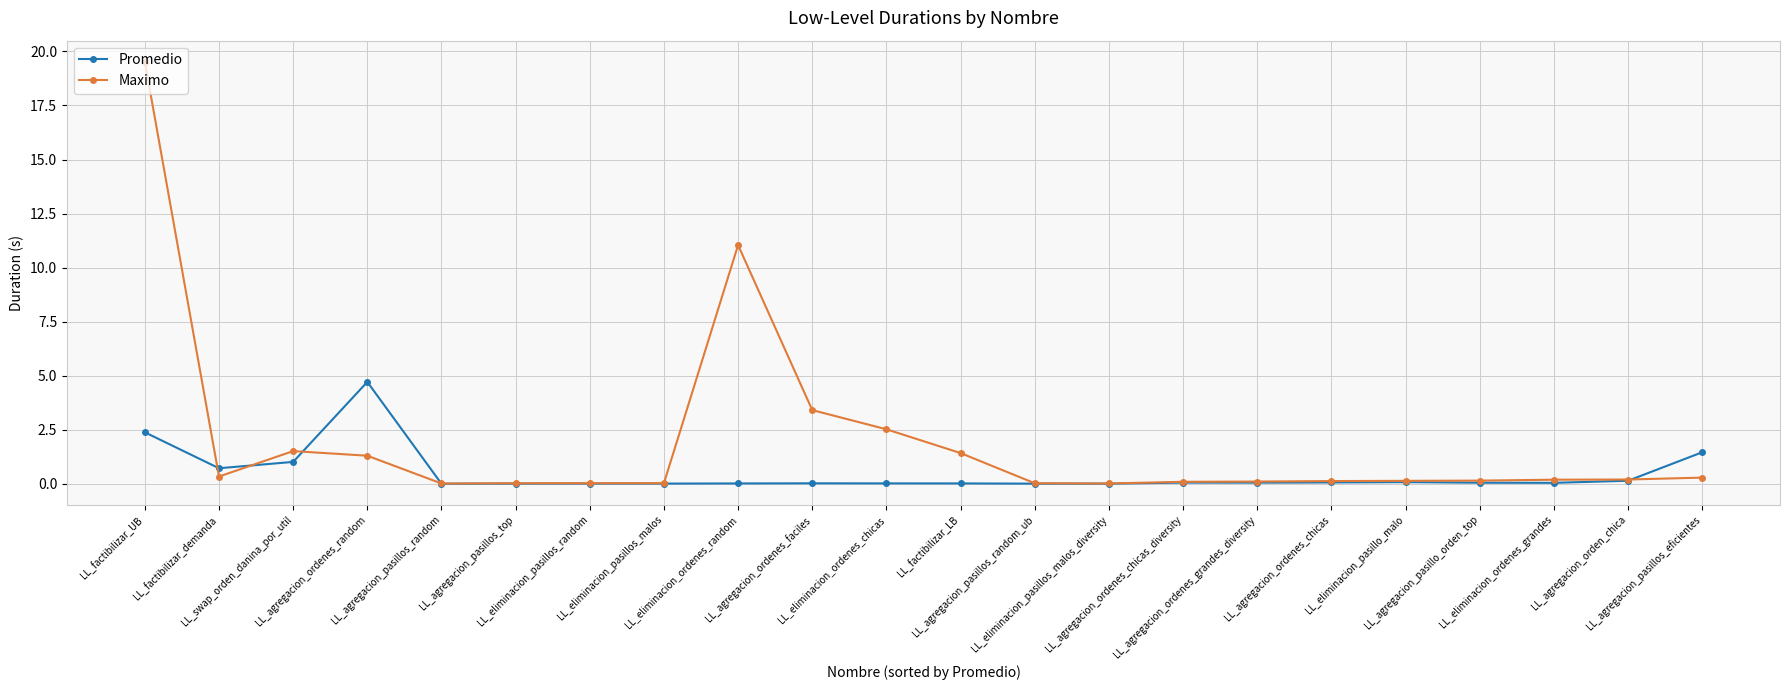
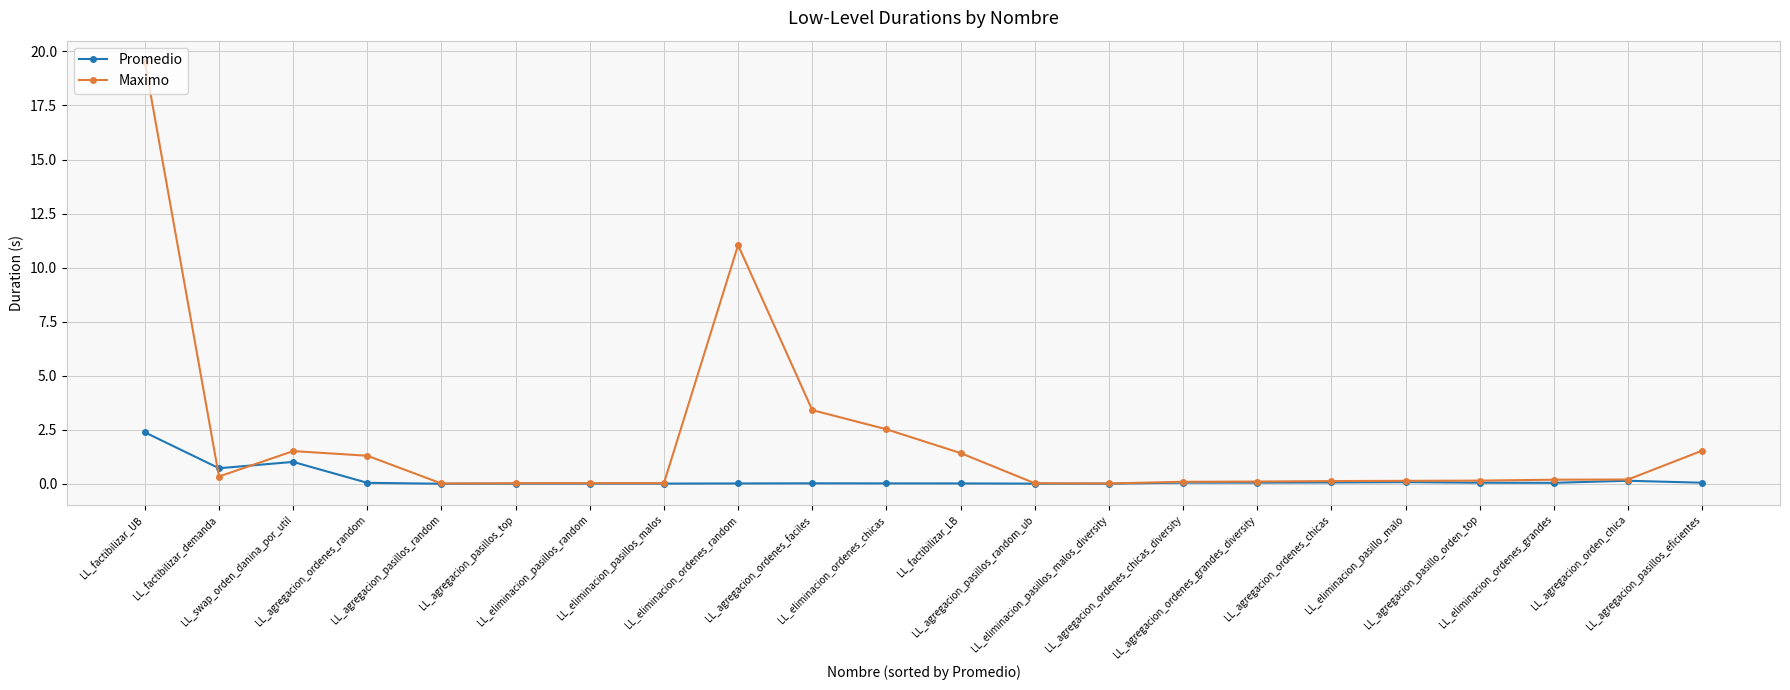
Promedio, LL_agregacion_ordenes_random: 4.7 -> 0.1
Promedio, LL_agregacion_pasillos_eficientes: 1.5 -> 0.1
Maximo, LL_agregacion_pasillos_eficientes: 0.3 -> 1.5
